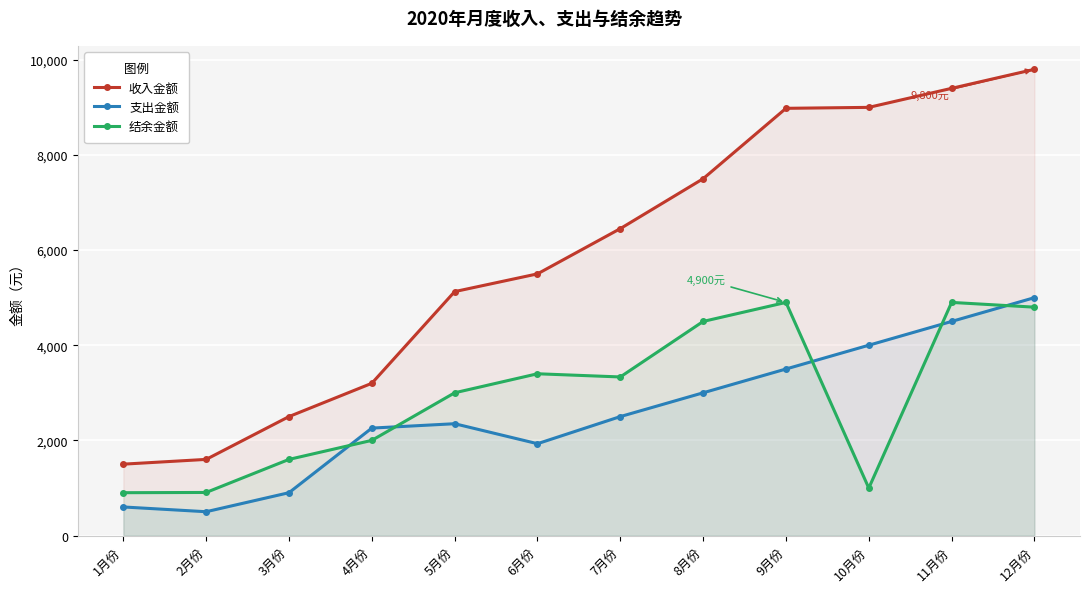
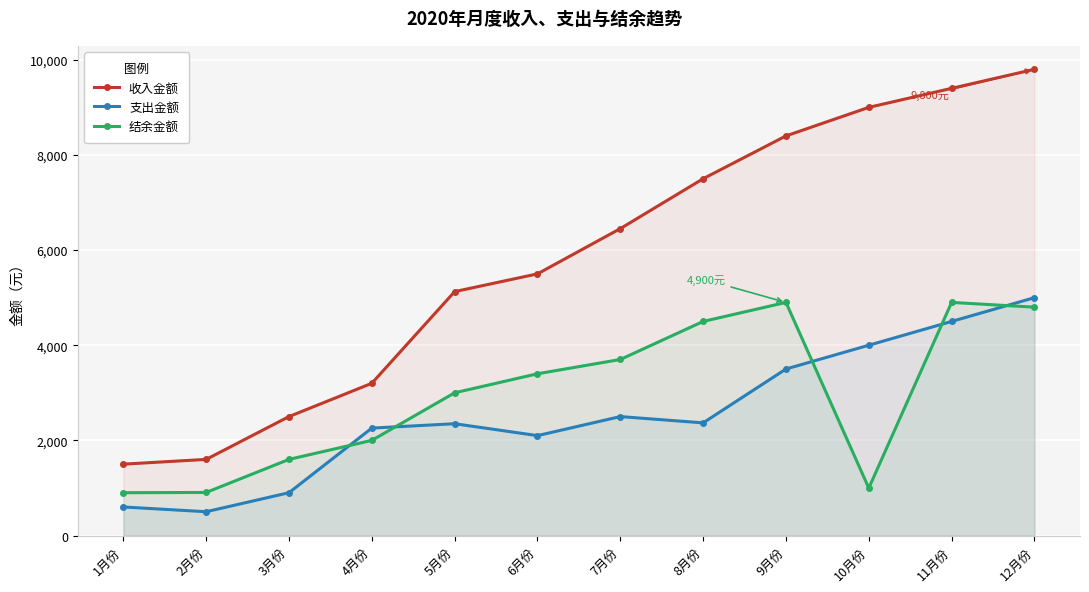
支出金额, 6月份: 1,900 -> 2,100
结余金额, 7月份: 3,300 -> 3,700
支出金额, 8月份: 3,000 -> 2,400
收入金额, 9月份: 9,000 -> 8,400
